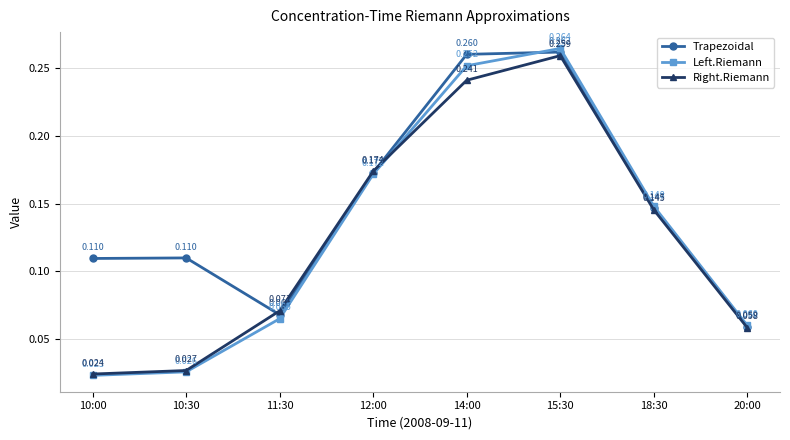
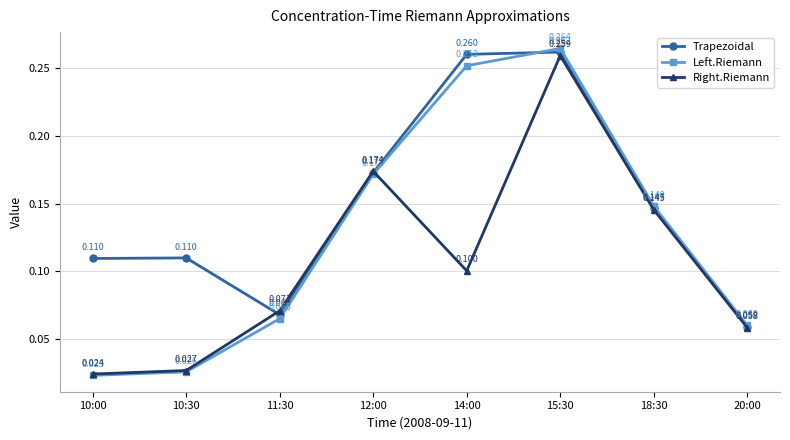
Right.Riemann, 14:00: 0.241 -> 0.100
